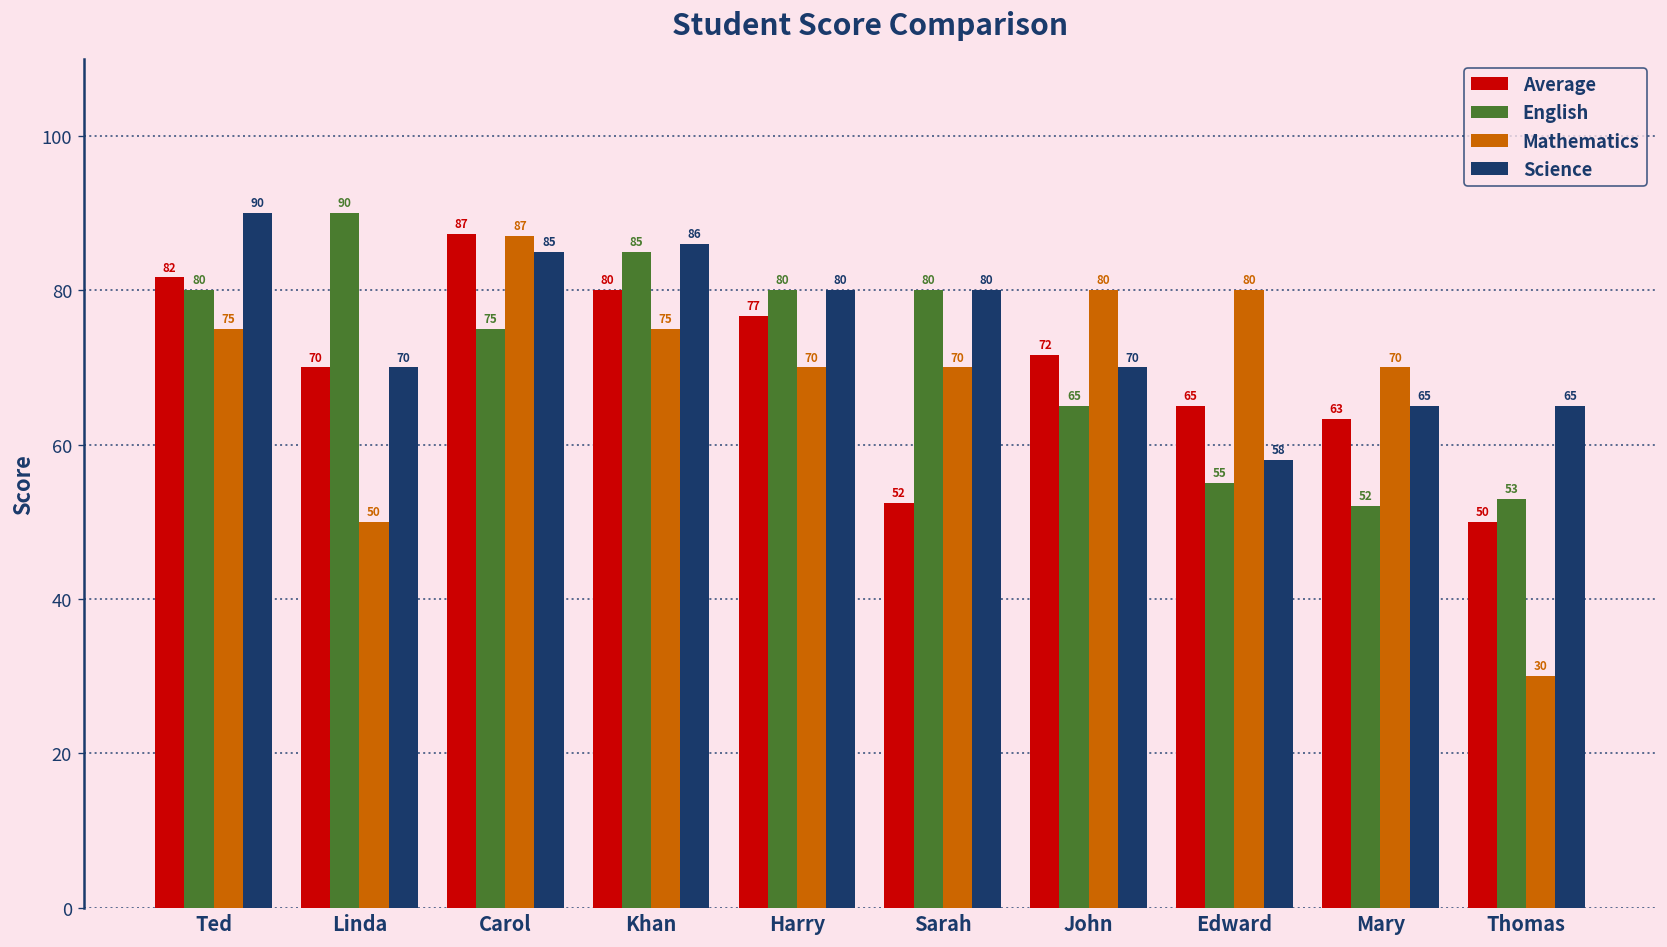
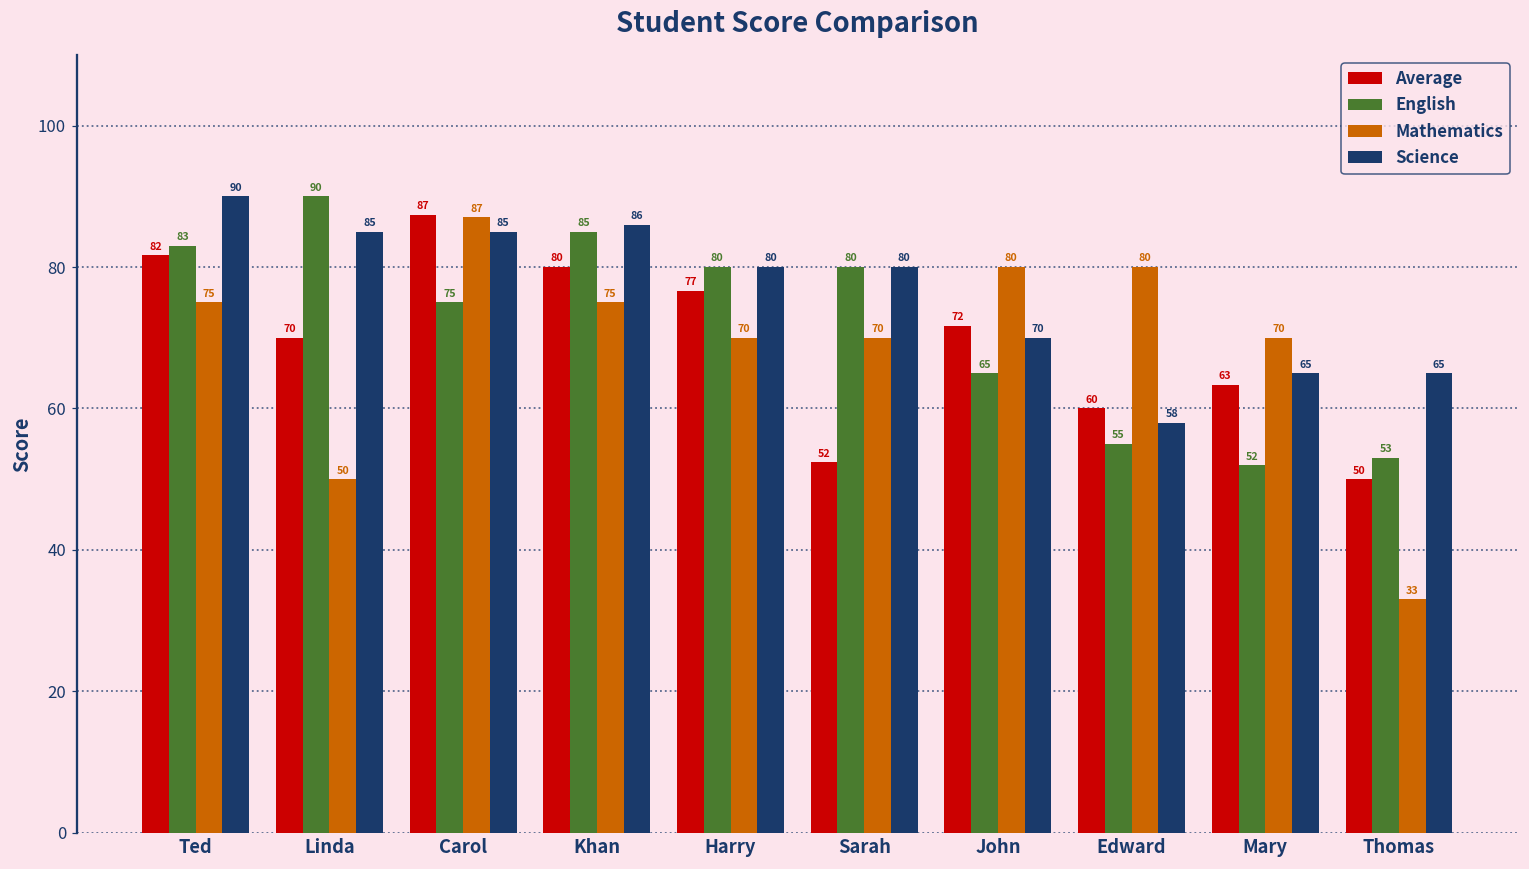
English, Ted: 80 -> 83
Science, Linda: 70 -> 85
Average, Edward: 65 -> 60
Mathematics, Thomas: 30 -> 33
